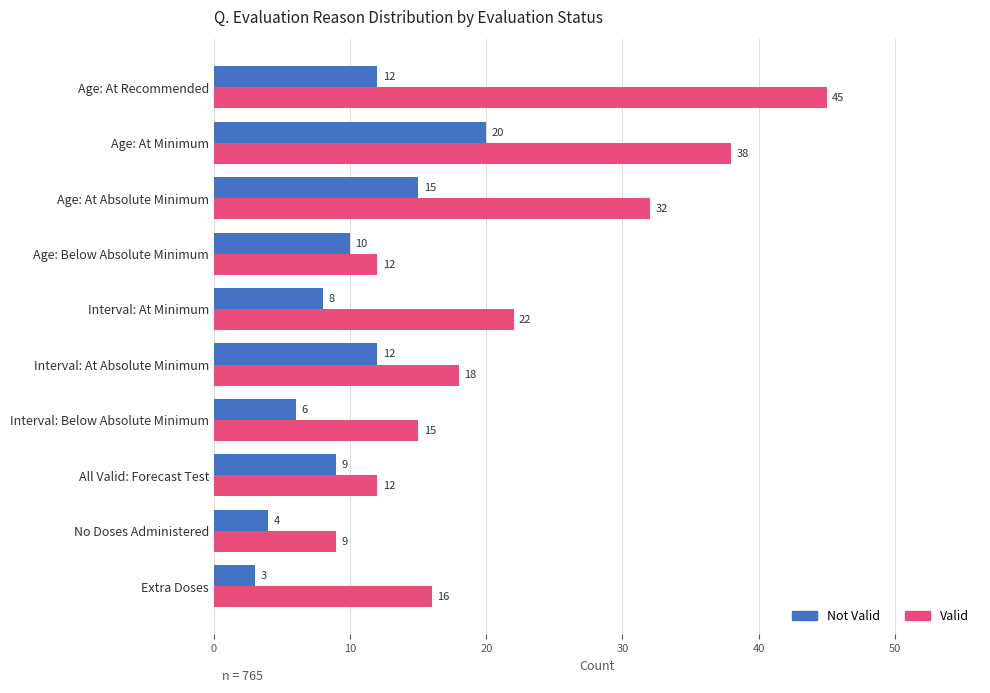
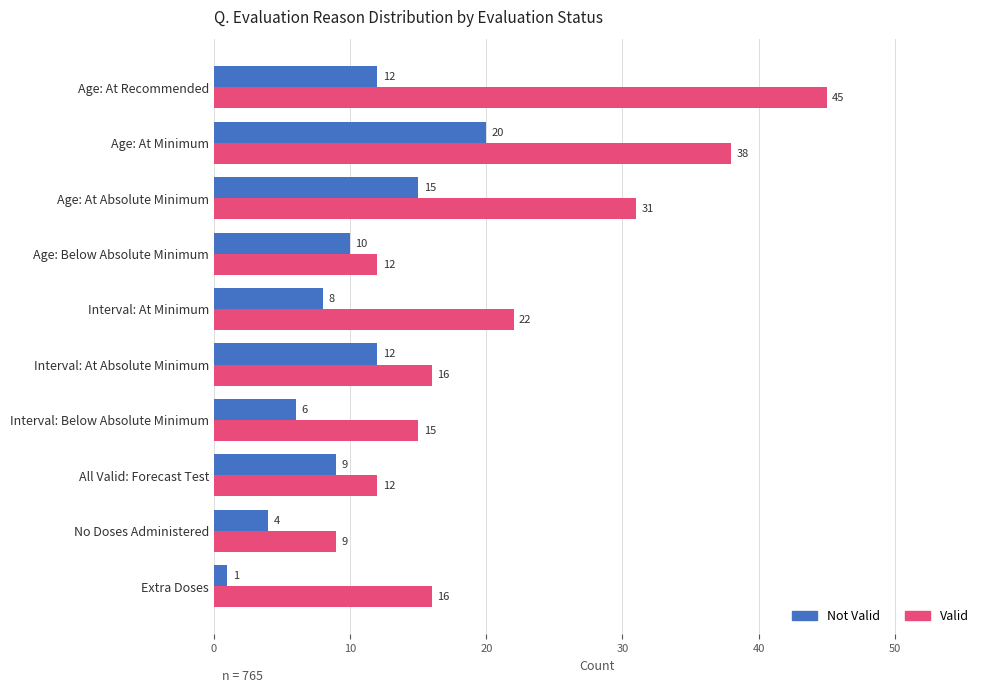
Valid, Age: At Absolute Minimum: 32 -> 31
Valid, Interval: At Absolute Minimum: 18 -> 16
Not Valid, Extra Doses: 3 -> 1
